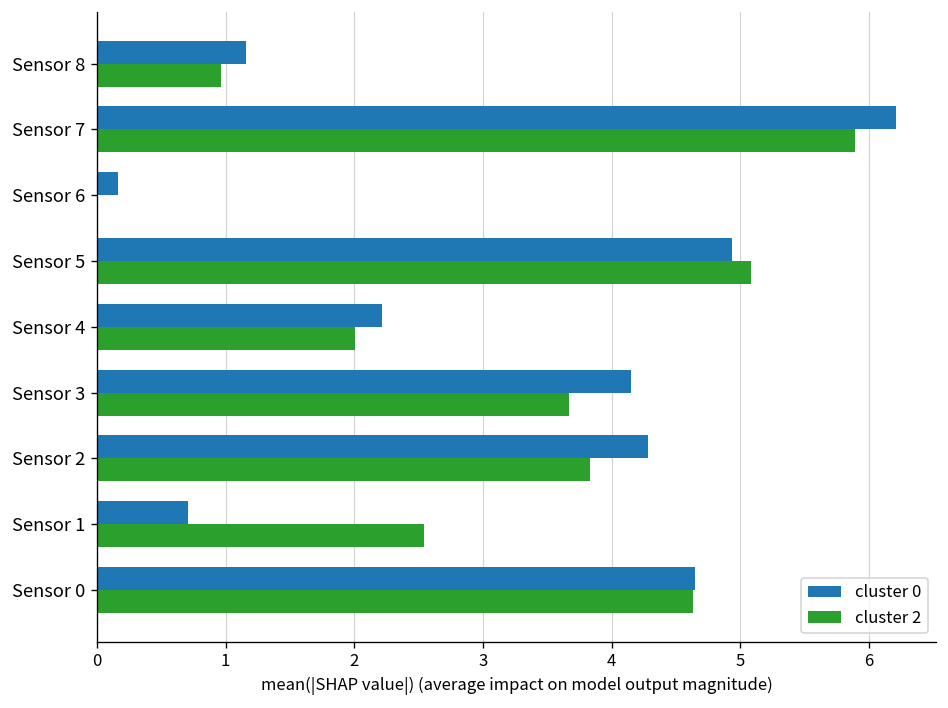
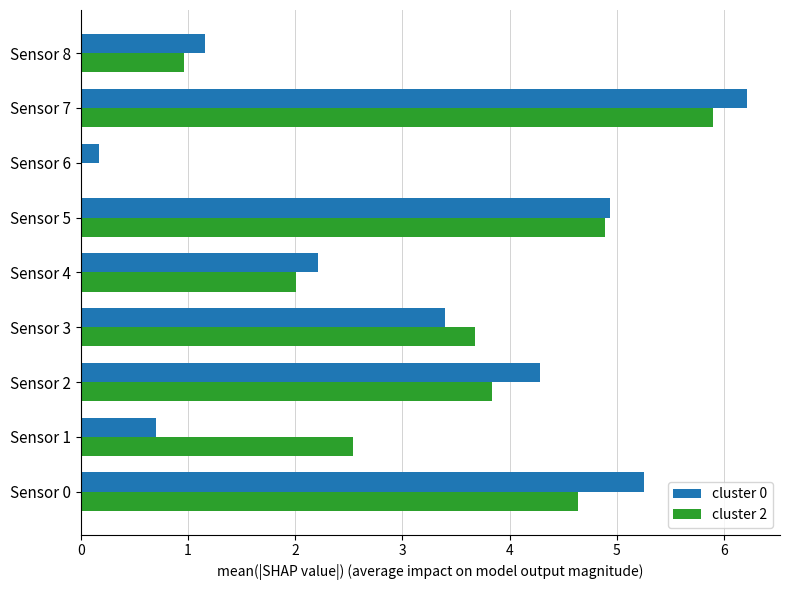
cluster 2, Sensor 5: 5.08 -> 4.89
cluster 0, Sensor 3: 4.15 -> 3.40
cluster 0, Sensor 0: 4.65 -> 5.25
